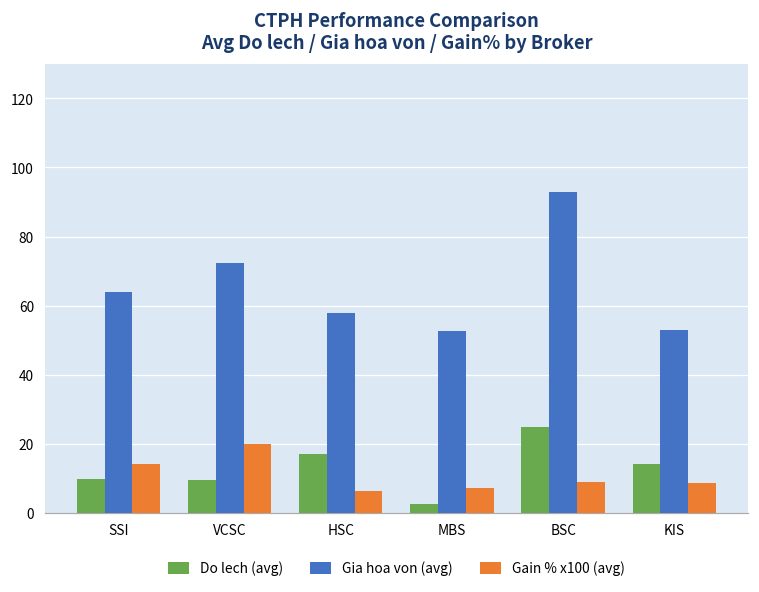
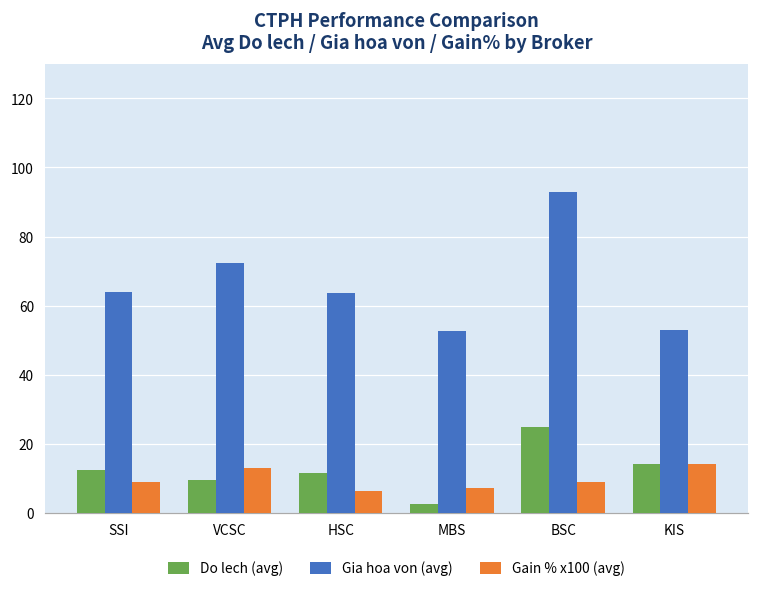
Do lech (avg), SSI: 10 -> 12
Gain % x100 (avg), SSI: 14 -> 9
Gain % x100 (avg), VCSC: 20 -> 13
Do lech (avg), HSC: 17 -> 12
Gia hoa von (avg), HSC: 58 -> 64
Gain % x100 (avg), KIS: 9 -> 14
